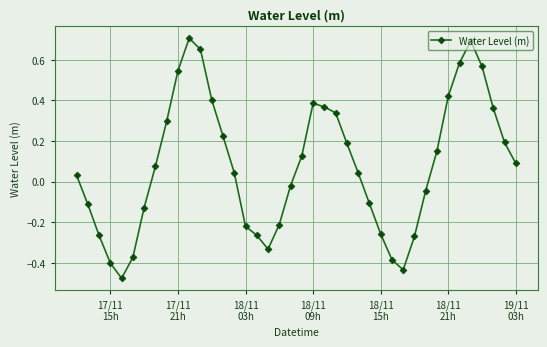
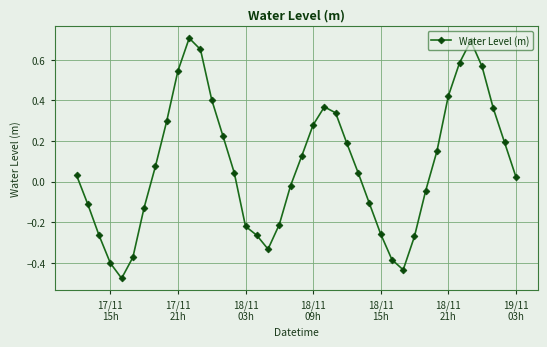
18/11 09h: 0.39 -> 0.28
19/11 03h: 0.09 -> 0.03
